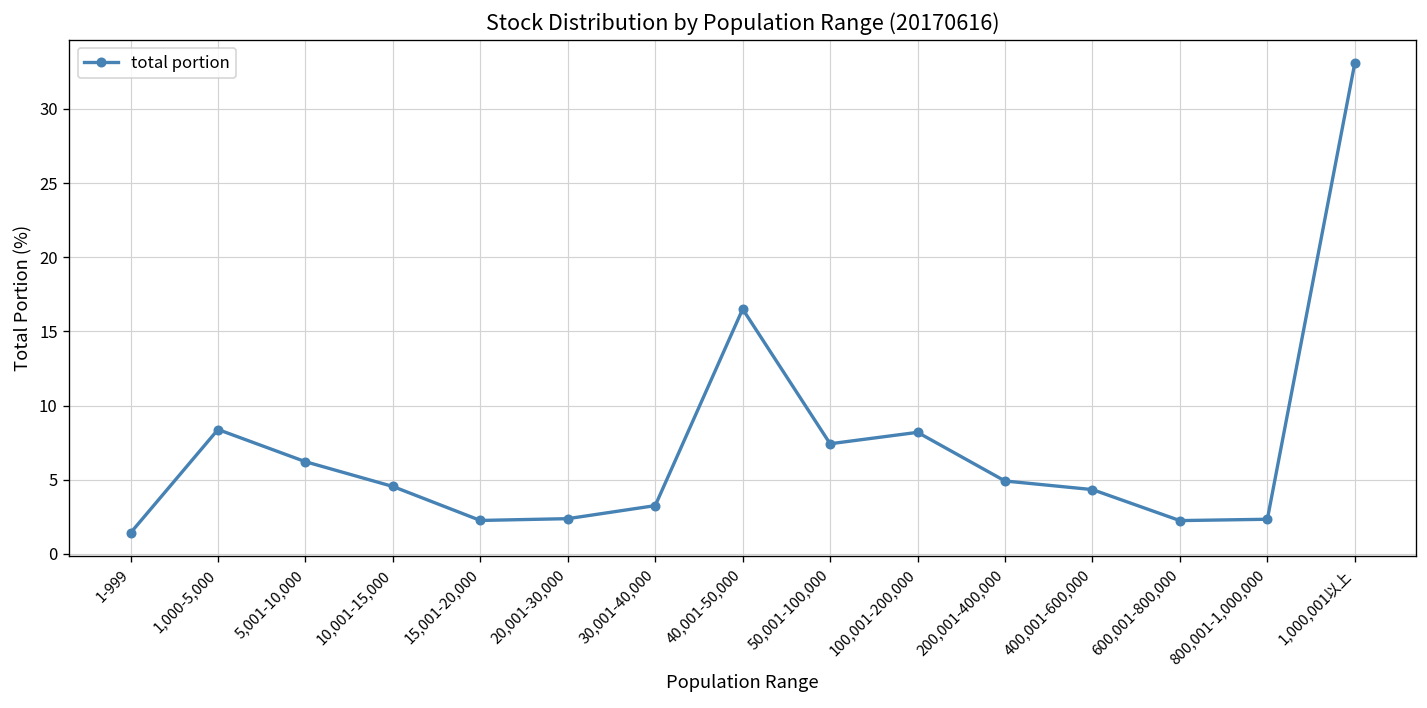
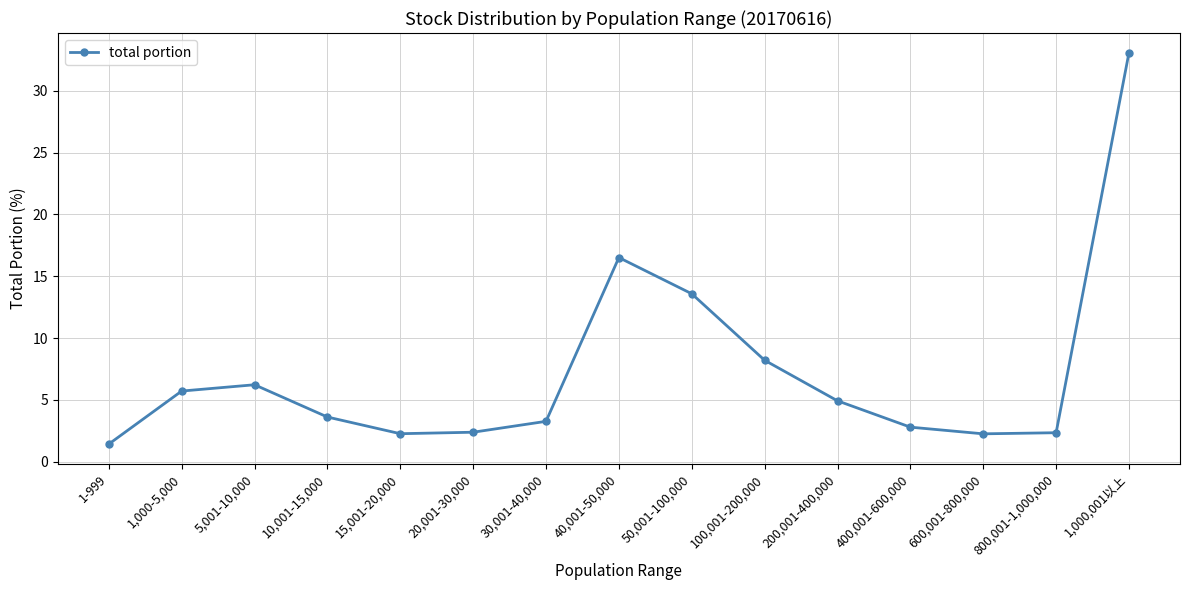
1,000-5,000: 8.4 -> 5.7
10,001-15,000: 4.6 -> 3.6
50,001-100,000: 7.4 -> 13.6
400,001-600,000: 4.3 -> 2.8
